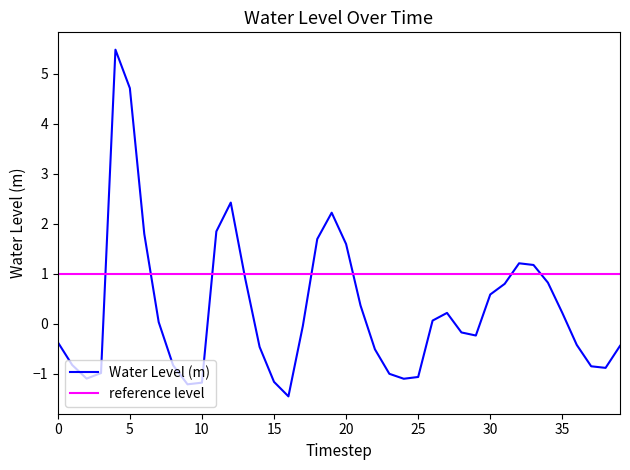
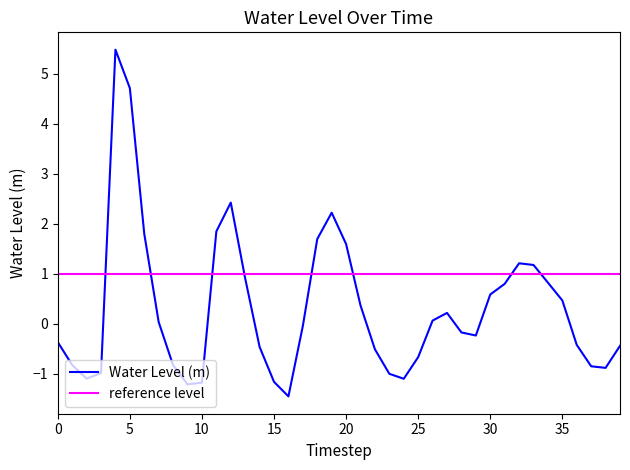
25: -1.1 -> -0.7
35: 0.2 -> 0.5
